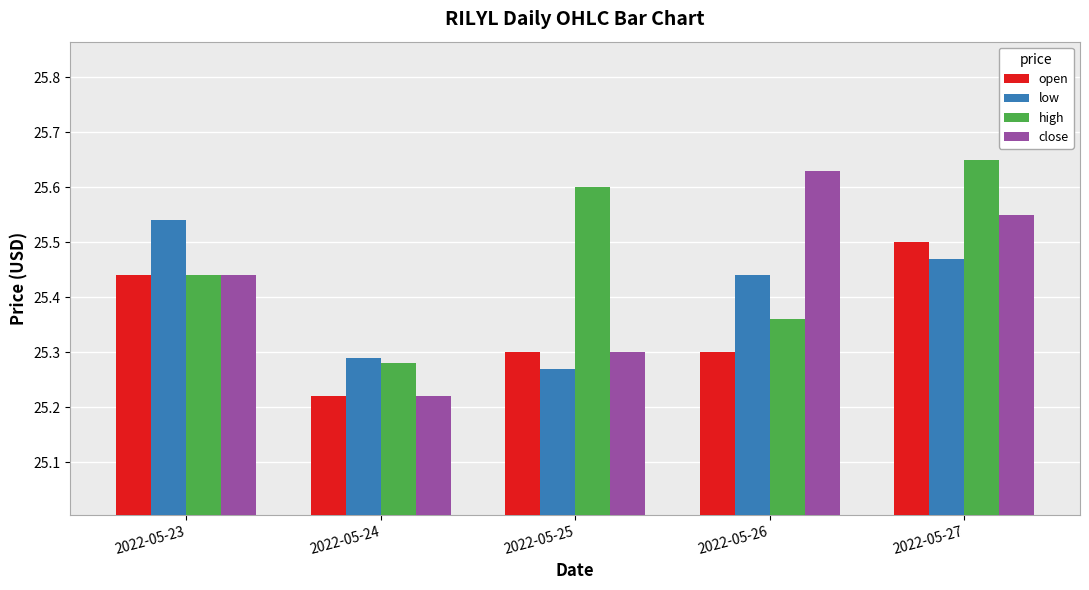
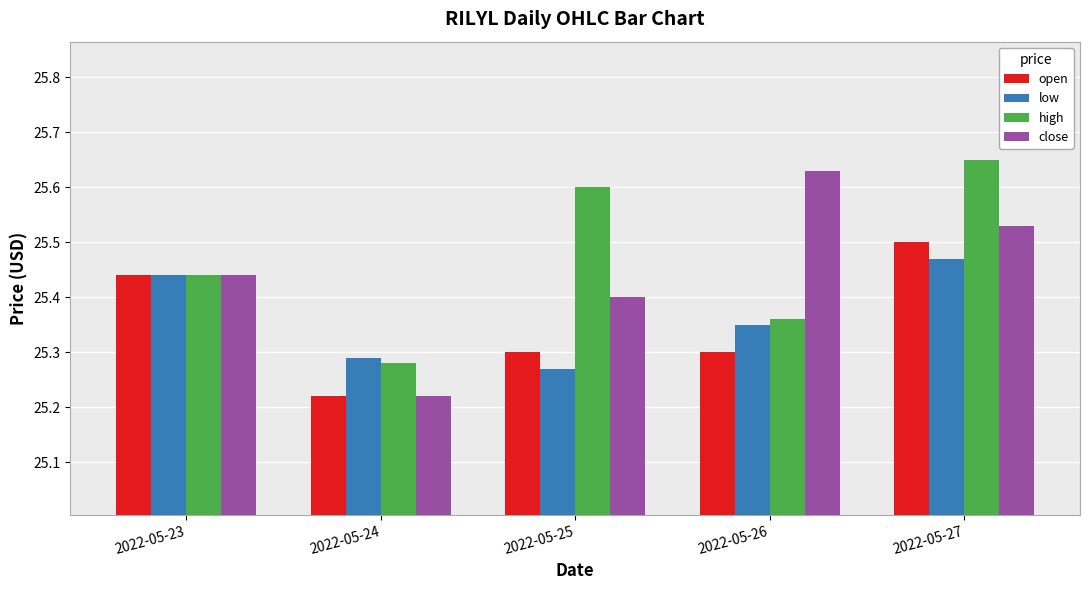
low, 2022-05-23: 25.54 -> 25.44
close, 2022-05-25: 25.3 -> 25.4
low, 2022-05-26: 25.44 -> 25.35
close, 2022-05-27: 25.55 -> 25.53
